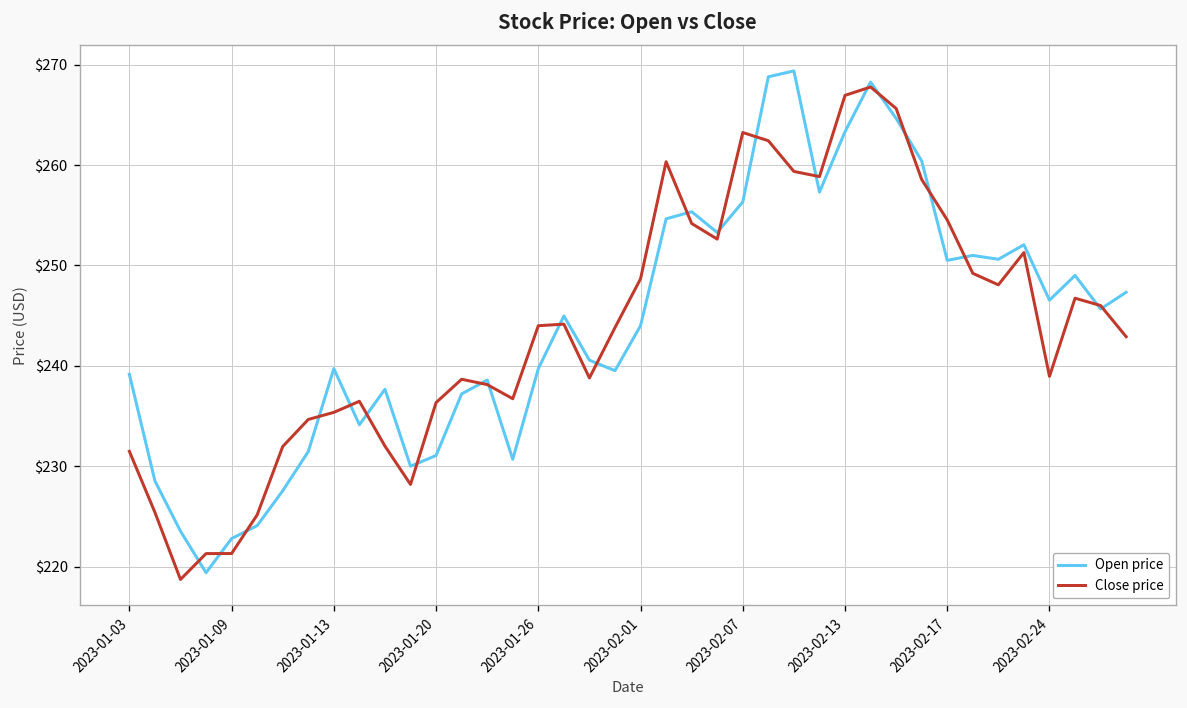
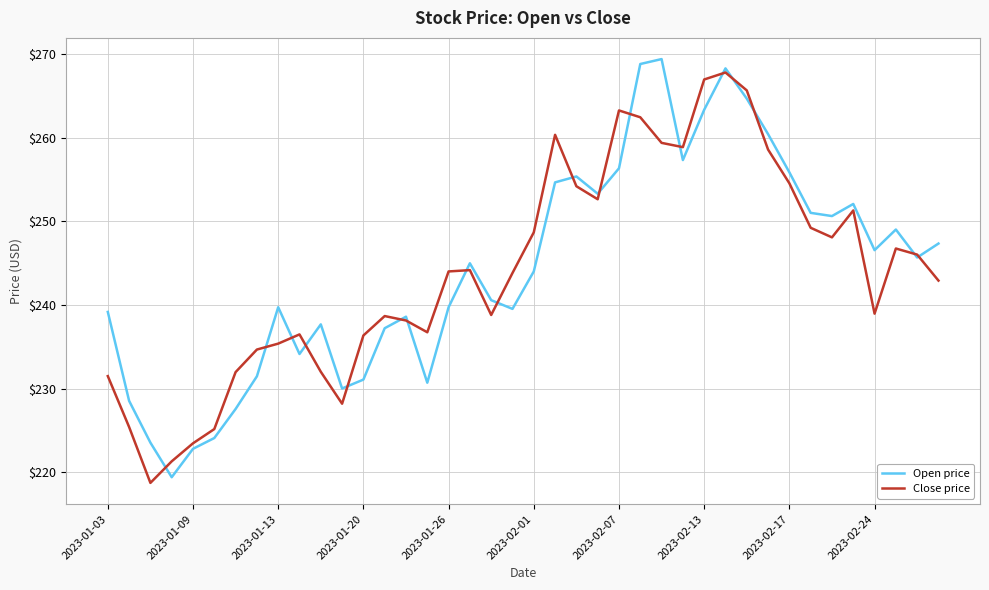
Close price, 2023-01-09: $221 -> $223
Open price, 2023-02-17: $251 -> $256
